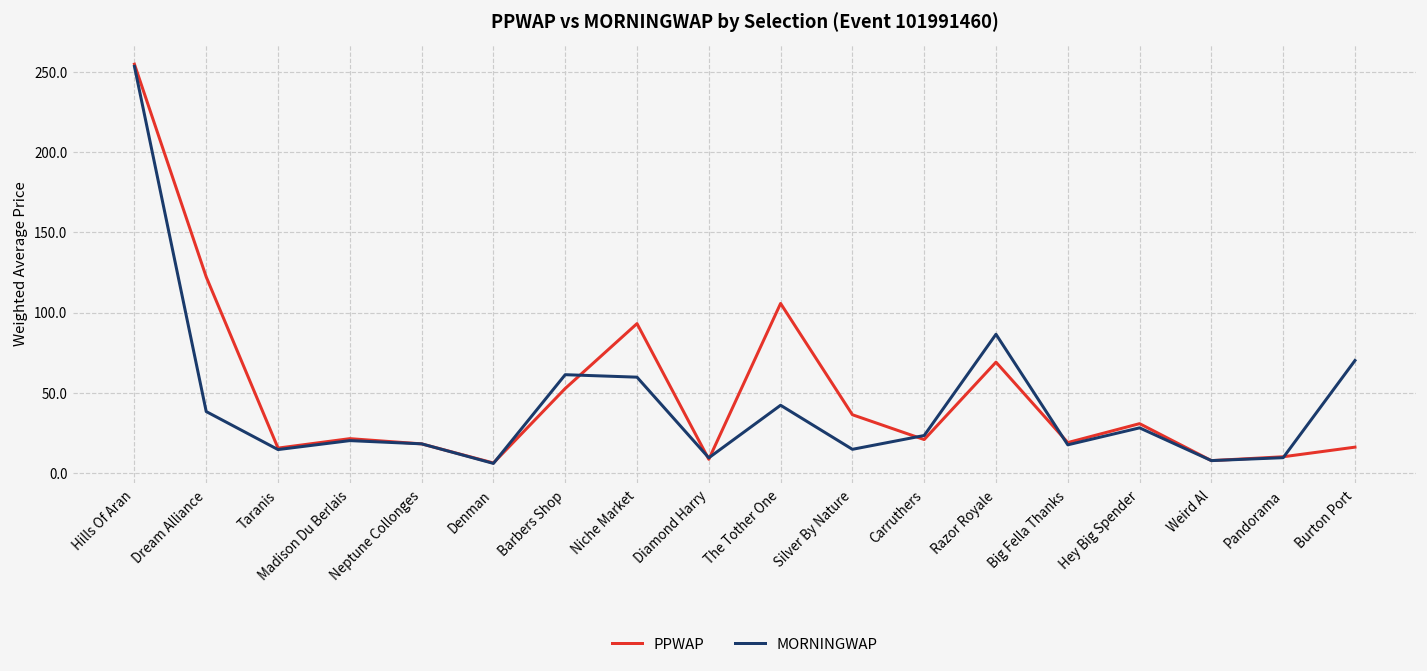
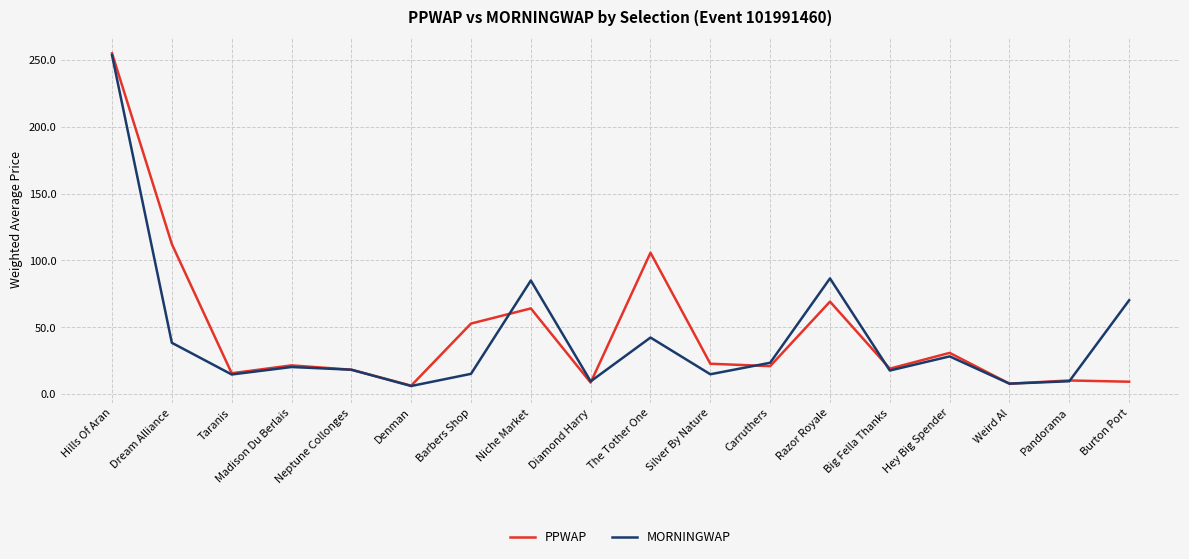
PPWAP, Dream Alliance: 122 -> 112
MORNINGWAP, Barbers Shop: 61 -> 15
PPWAP, Niche Market: 93 -> 64
MORNINGWAP, Niche Market: 60 -> 85
PPWAP, Silver By Nature: 36 -> 23
PPWAP, Burton Port: 16 -> 9
